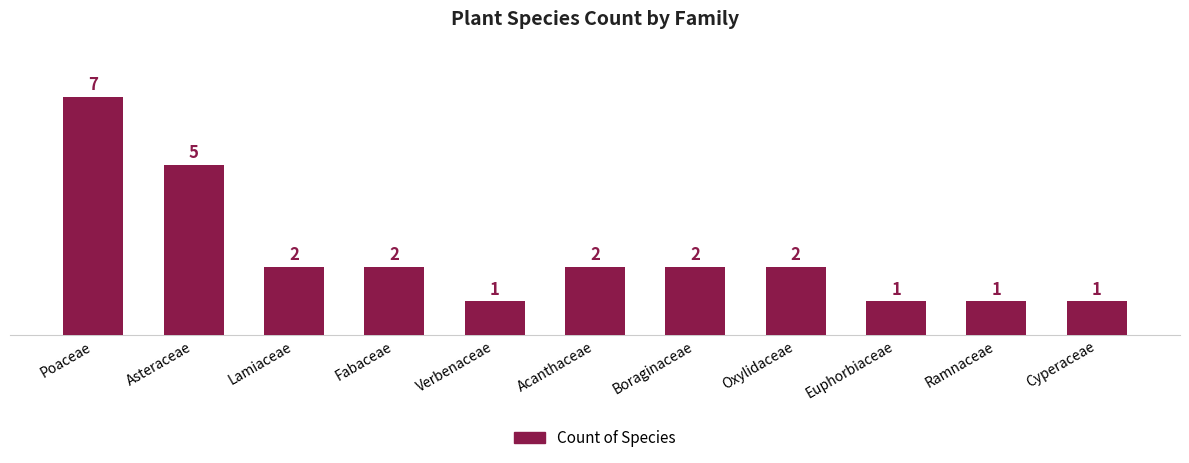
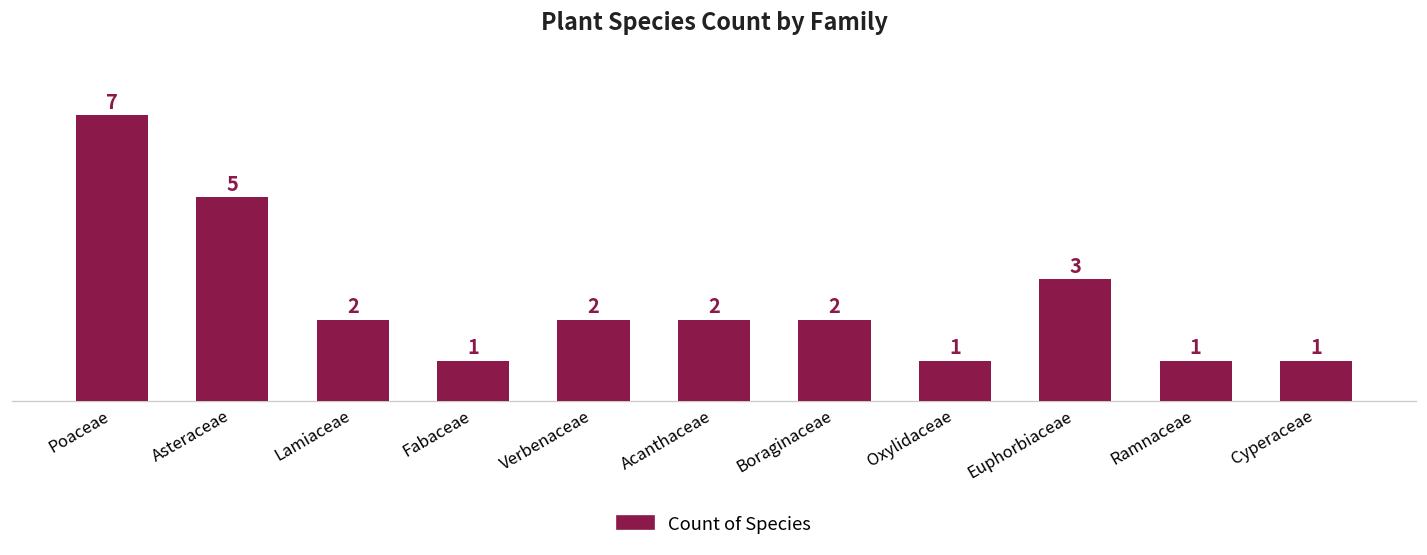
Fabaceae: 2 -> 1
Verbenaceae: 1 -> 2
Oxylidaceae: 2 -> 1
Euphorbiaceae: 1 -> 3
